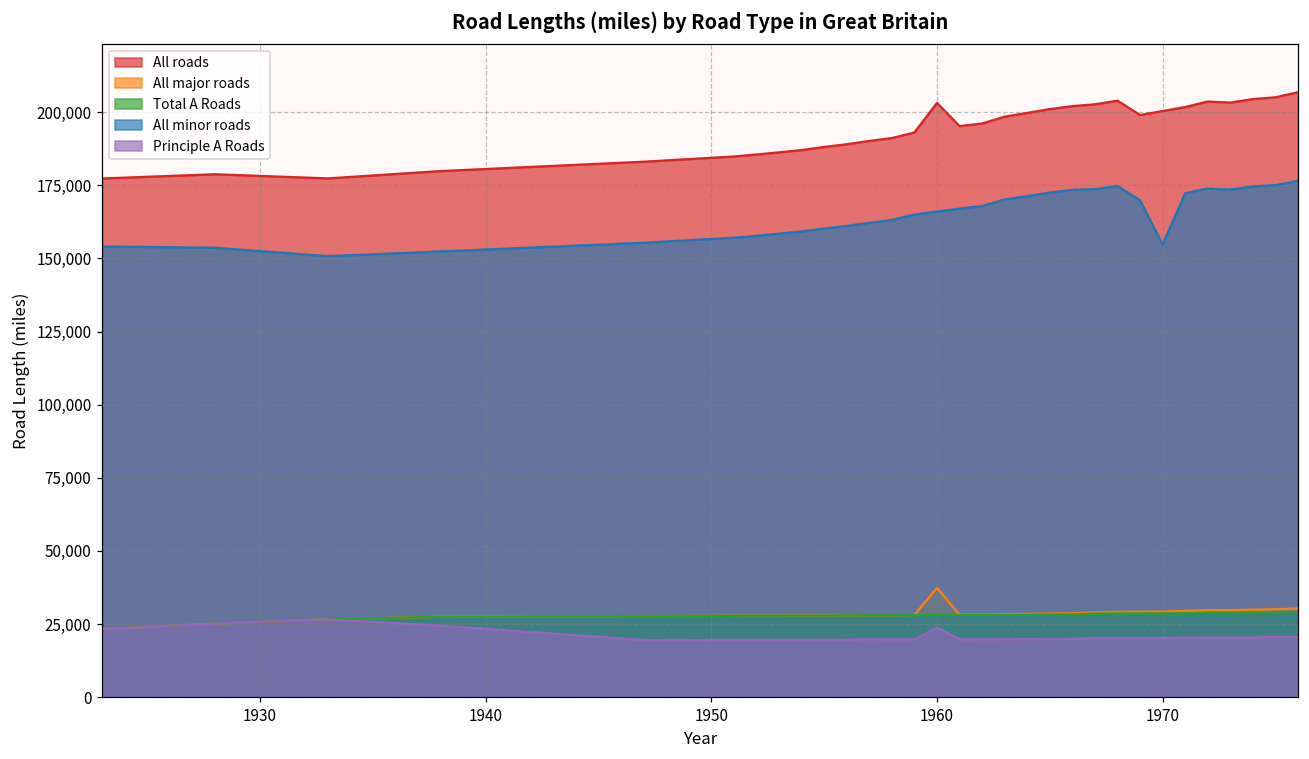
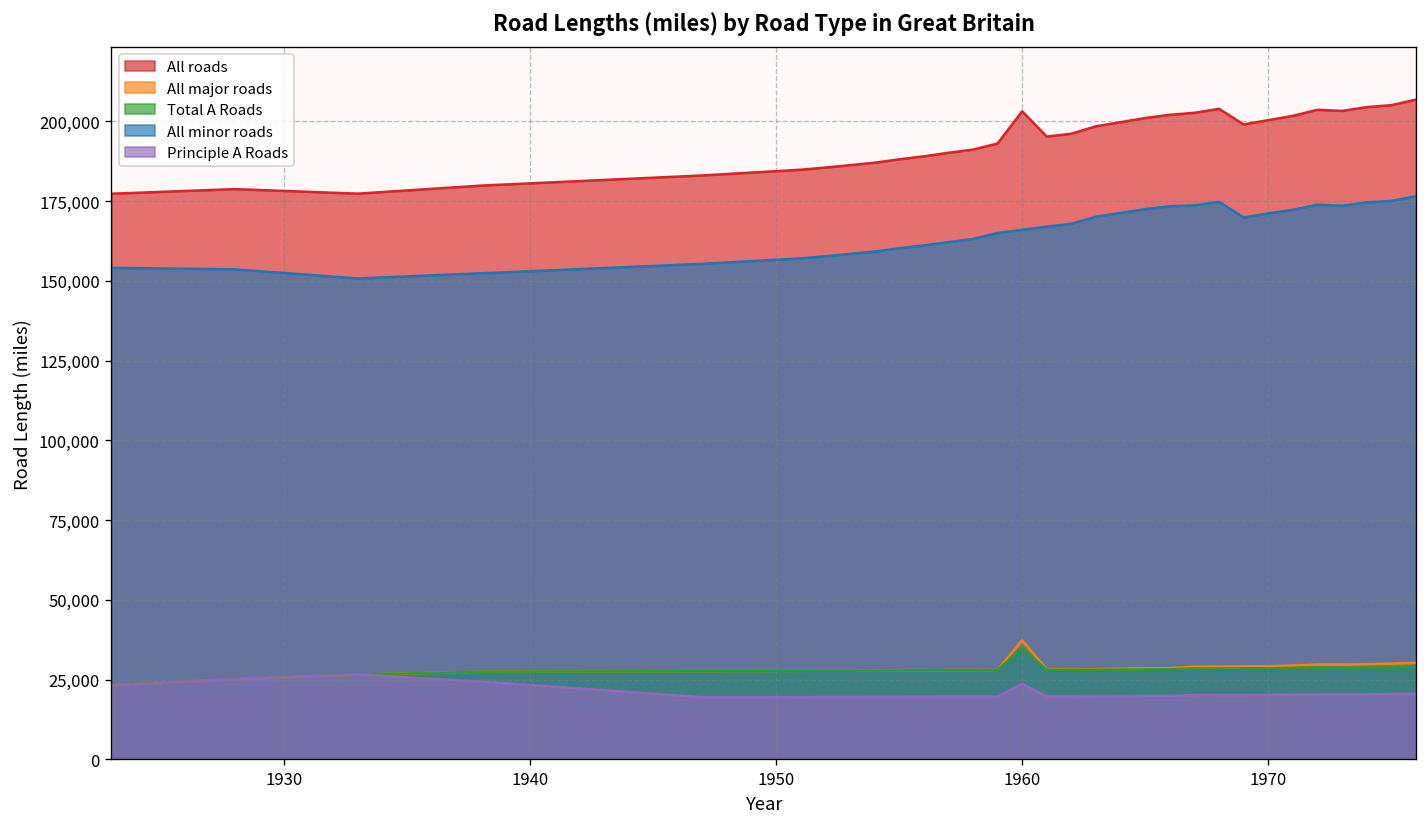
Total A Roads, 1960: 28,000 -> 35,000
All minor roads, 1970: 155,000 -> 171,000
